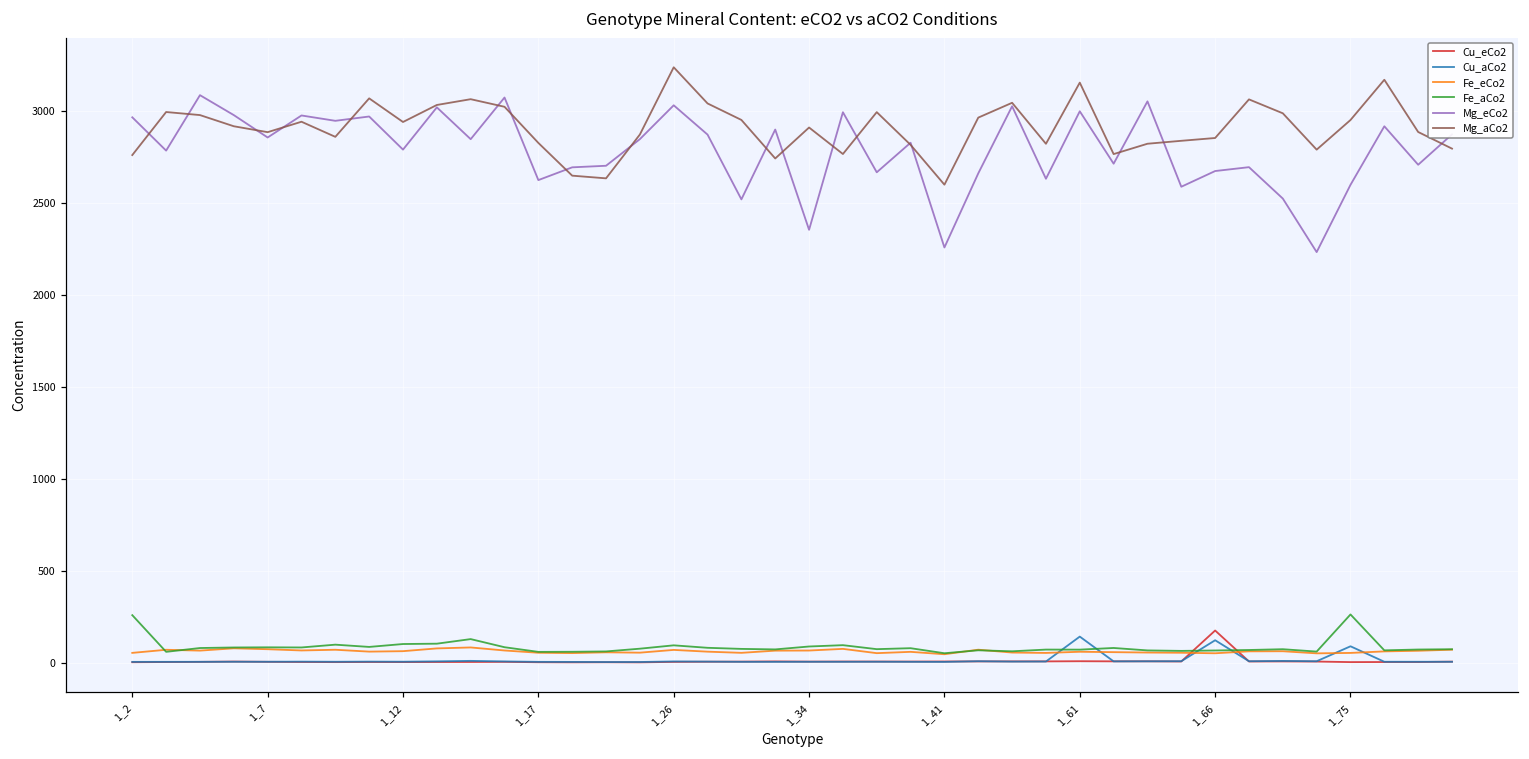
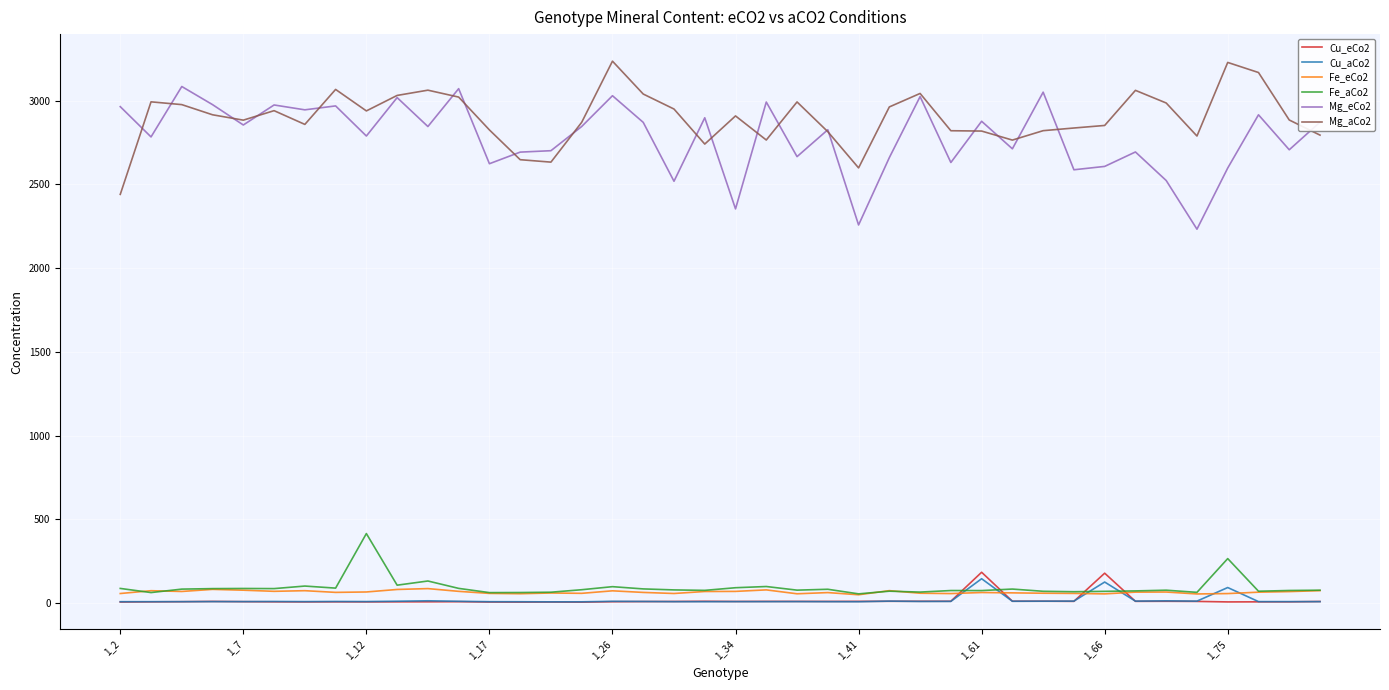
Fe_aCo2, 1_2: 260 -> 90
Mg_aCo2, 1_2: 2760 -> 2440
Fe_aCo2, 1_12: 100 -> 410
Cu_eCo2, 1_61: 10 -> 180
Mg_eCo2, 1_61: 3000 -> 2880
Mg_aCo2, 1_61: 3150 -> 2820
Mg_eCo2, 1_66: 2670 -> 2610
Mg_aCo2, 1_75: 2950 -> 3230
